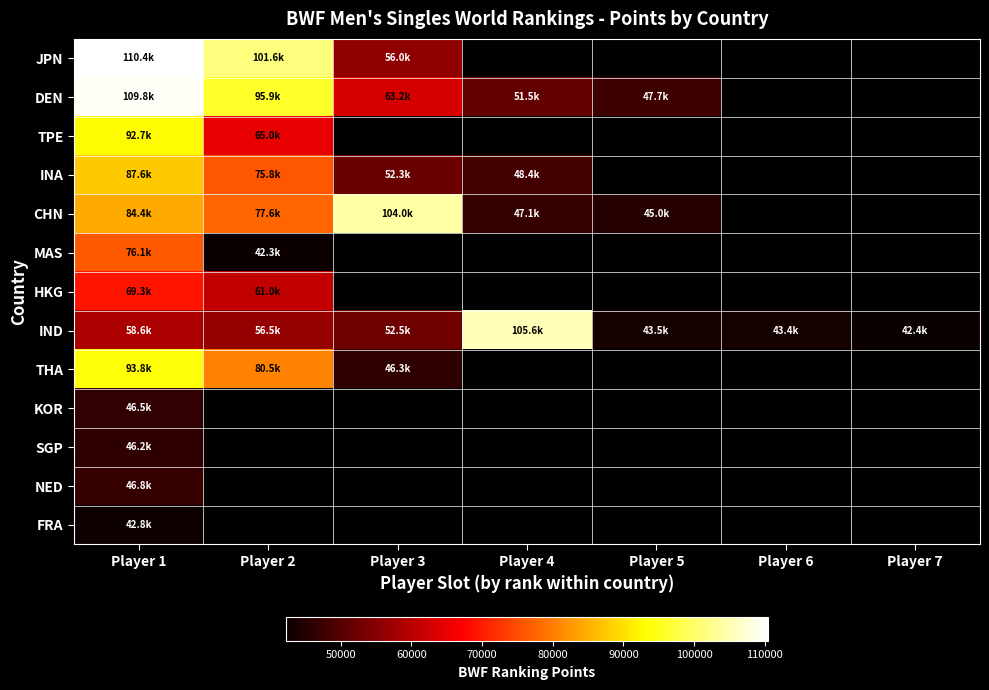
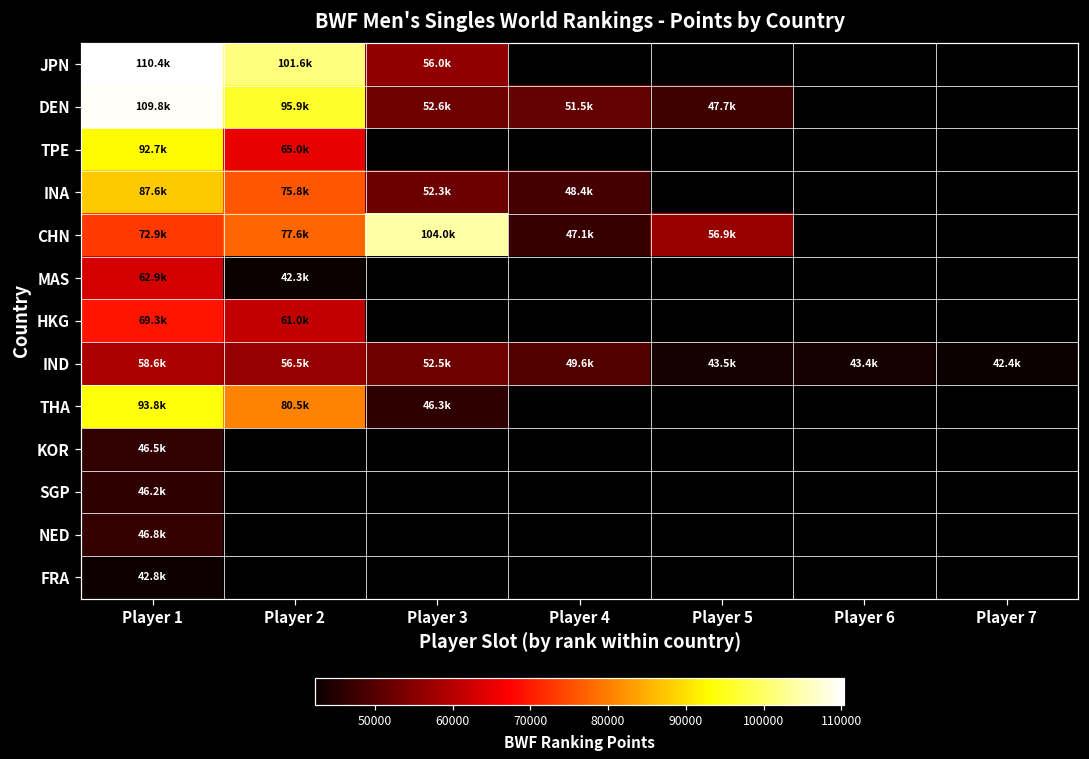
DEN, Player 3: 63.2k -> 52.6k
CHN, Player 1: 84.4k -> 72.9k
CHN, Player 5: 45.0k -> 56.9k
MAS, Player 1: 76.1k -> 62.9k
IND, Player 4: 105.6k -> 49.6k
